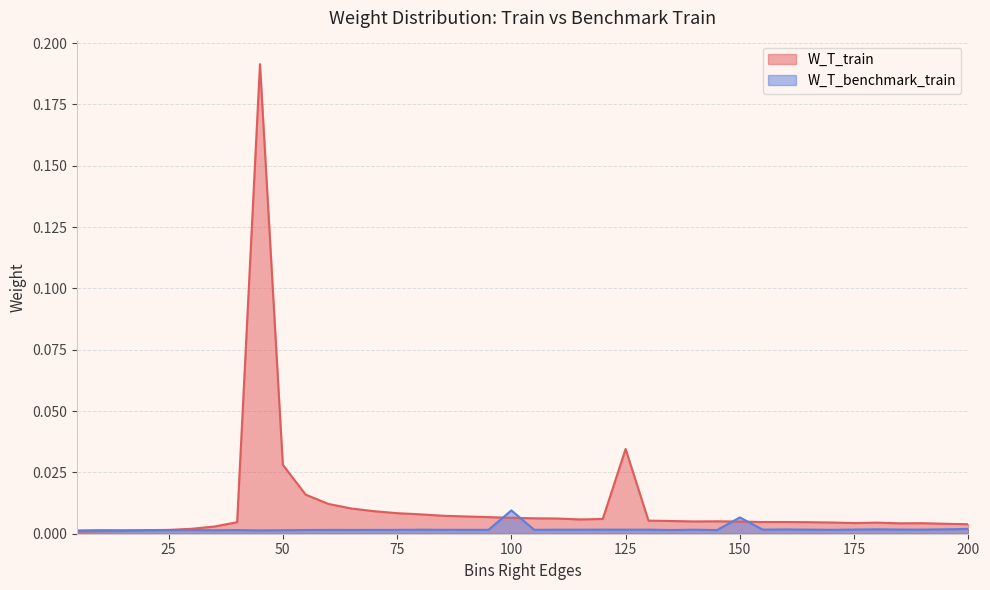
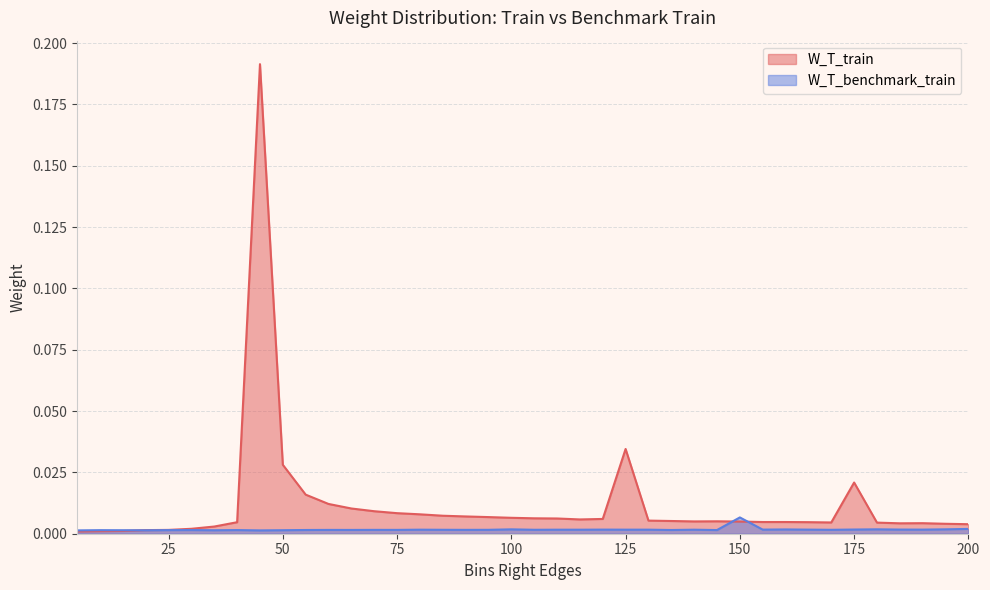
W_T_benchmark_train, 100: 0.010 -> 0.002
W_T_train, 175: 0.004 -> 0.021
